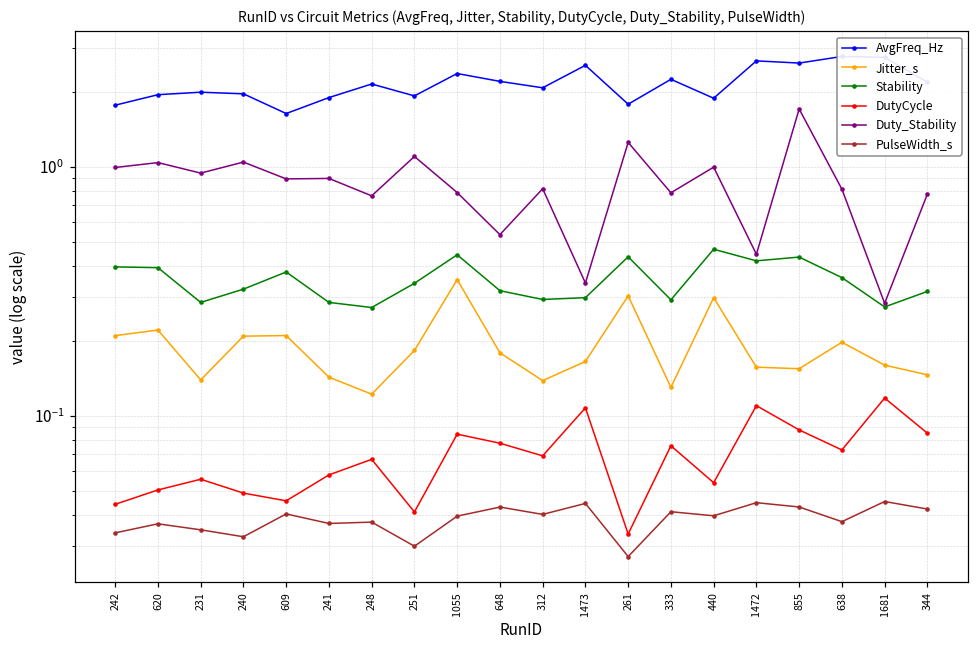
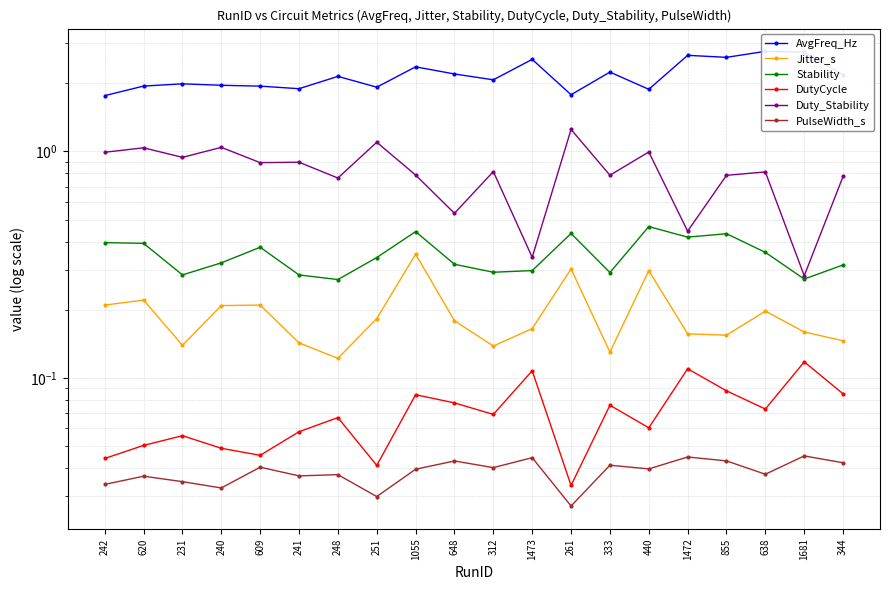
AvgFreq_Hz, 609: 1.6 -> 1.9
DutyCycle, 440: 0.054 -> 0.060
Duty_Stability, 855: 1.7 -> 0.78
